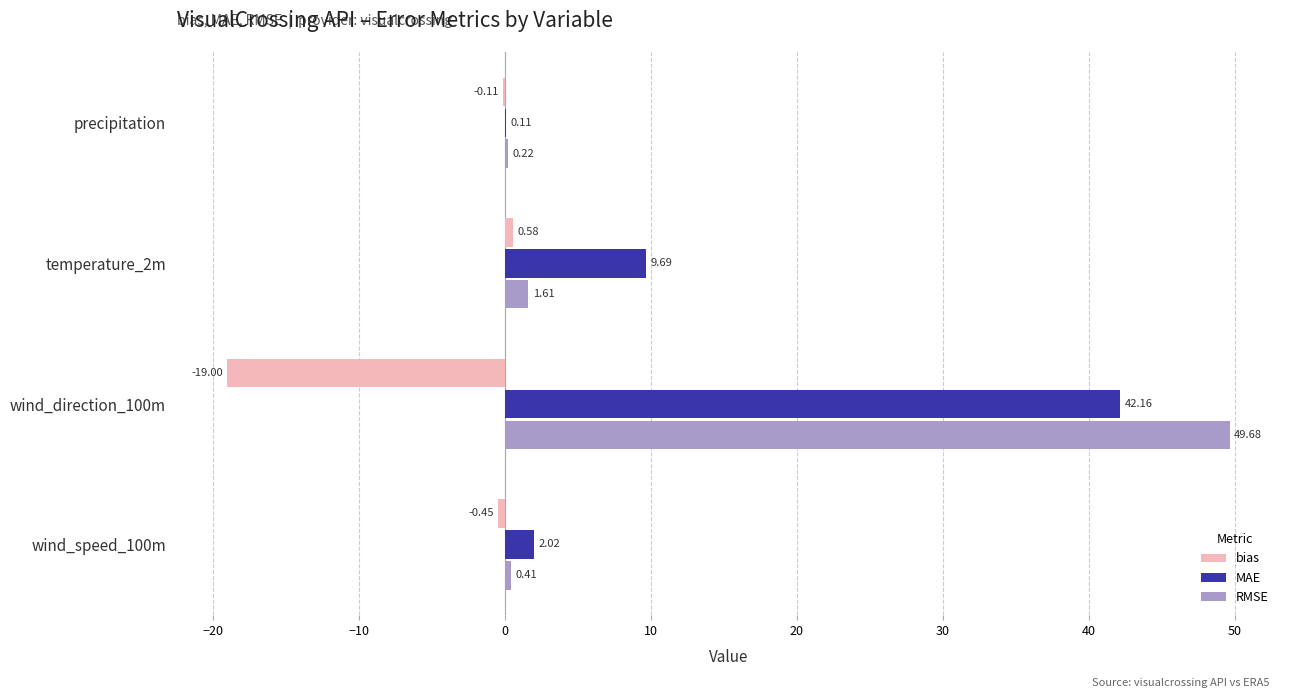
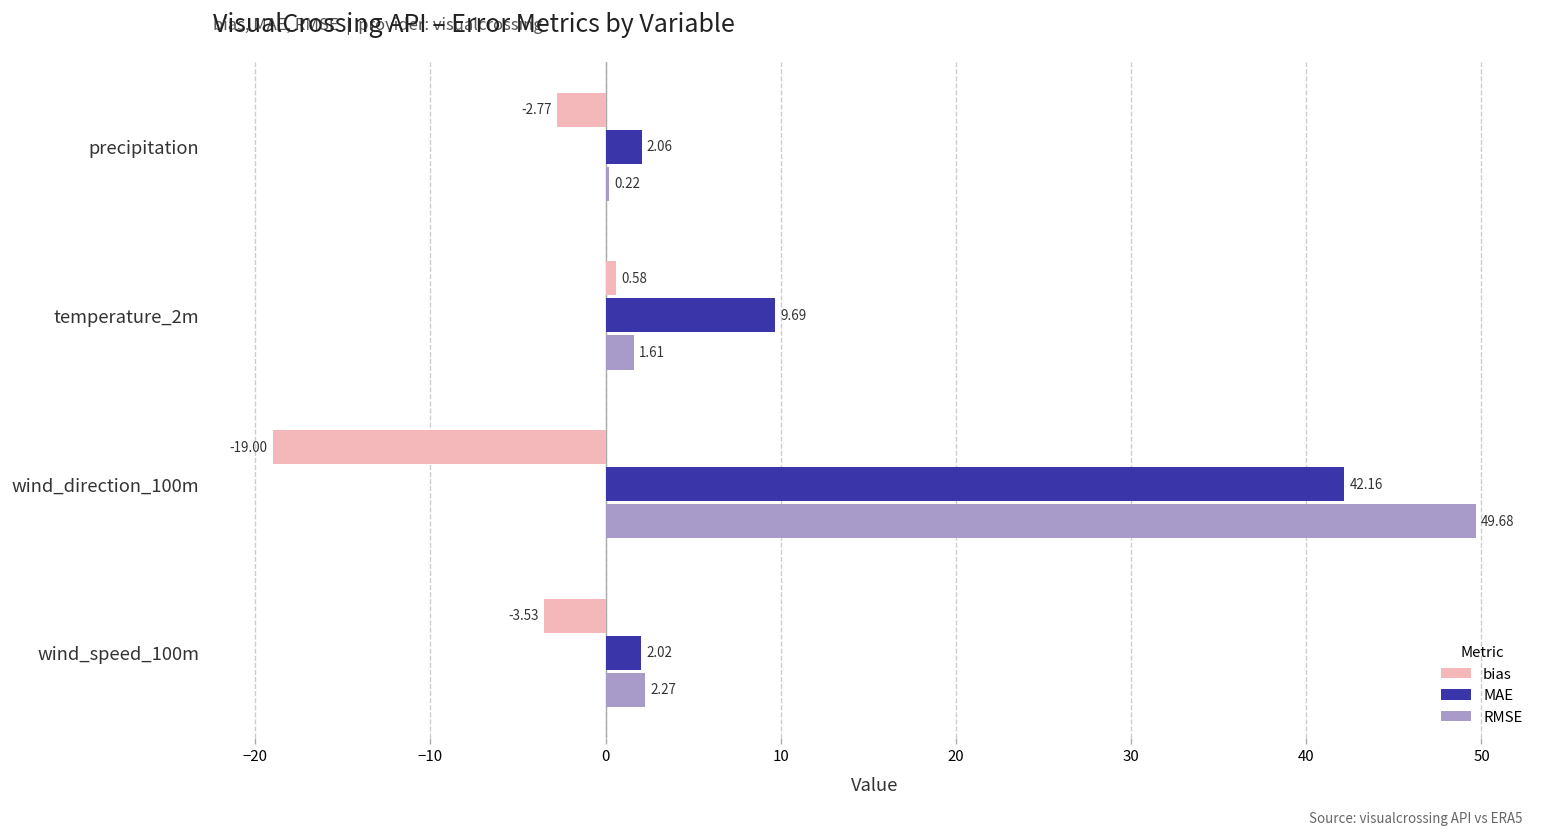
bias, precipitation: -0.11 -> -2.77
MAE, precipitation: 0.11 -> 2.06
bias, wind_speed_100m: -0.45 -> -3.53
RMSE, wind_speed_100m: 0.41 -> 2.27
